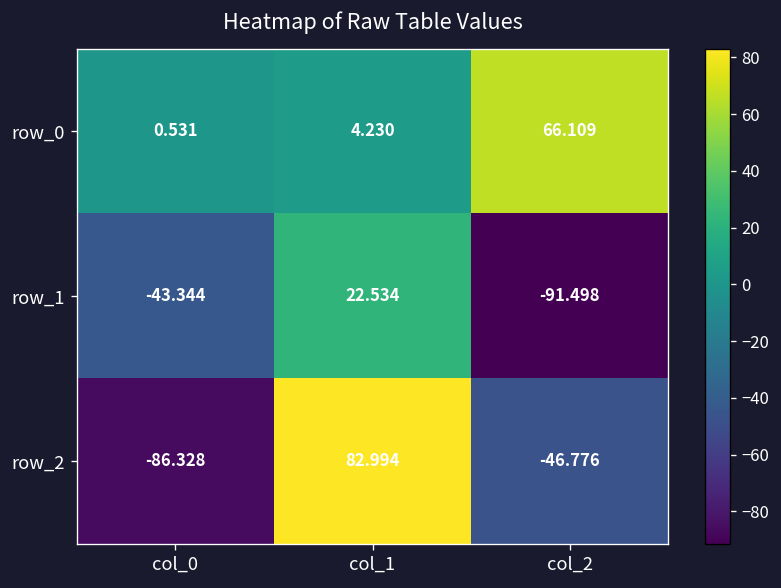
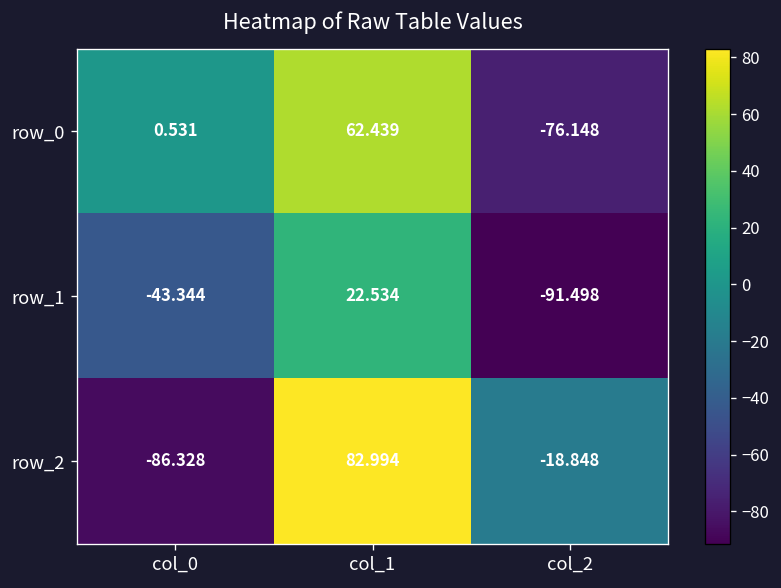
row_0, col_1: 4.230 -> 62.439
row_0, col_2: 66.109 -> -76.148
row_2, col_2: -46.776 -> -18.848
